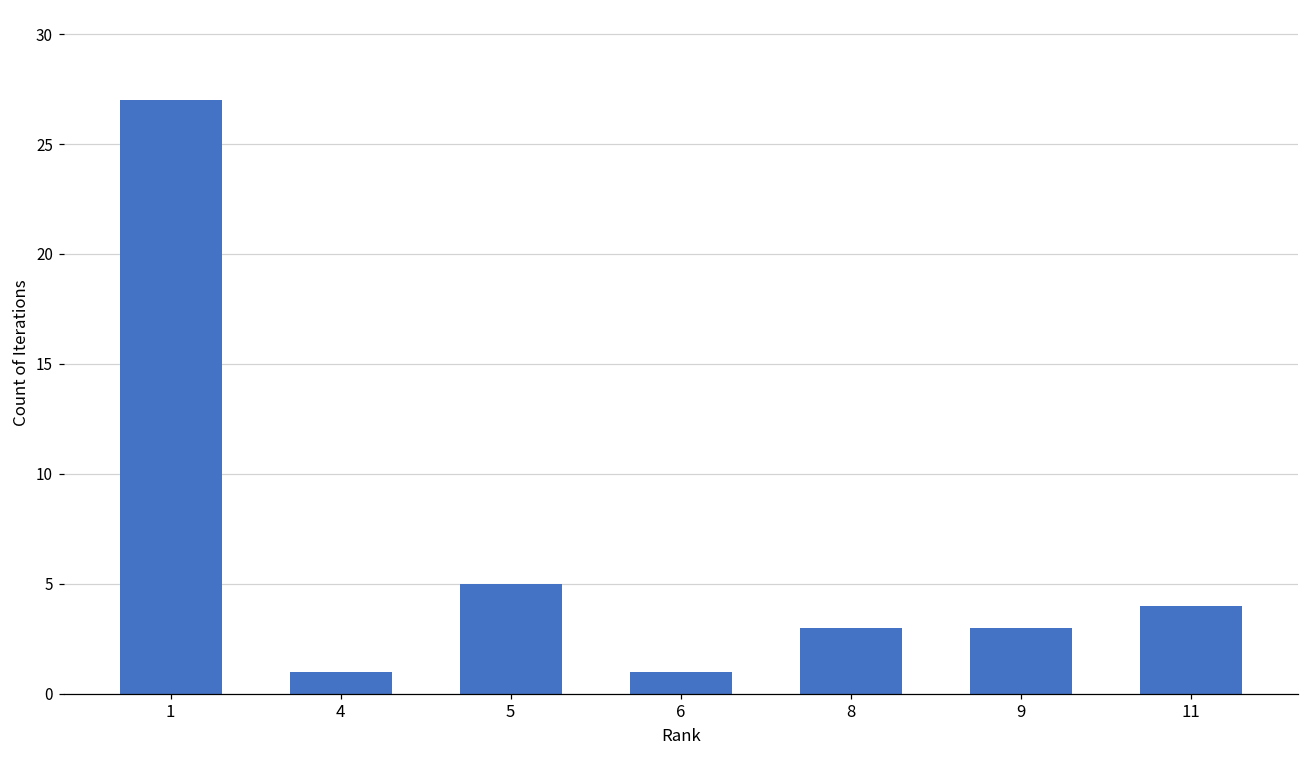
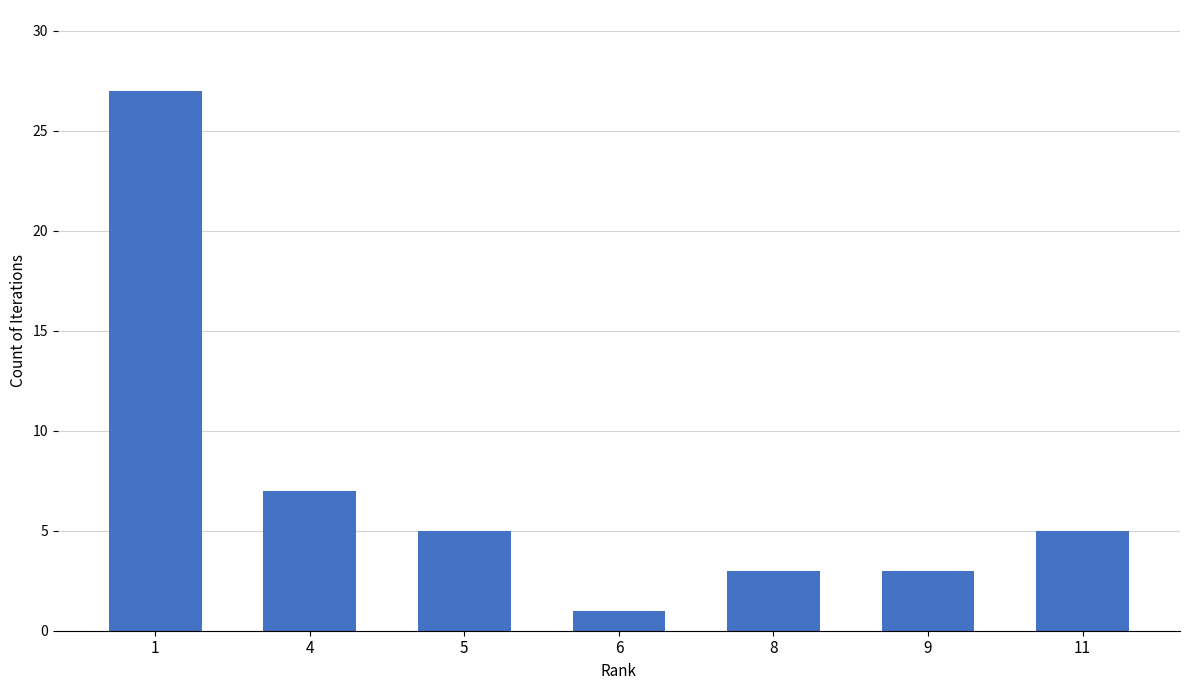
4: 1 -> 7
11: 4 -> 5
